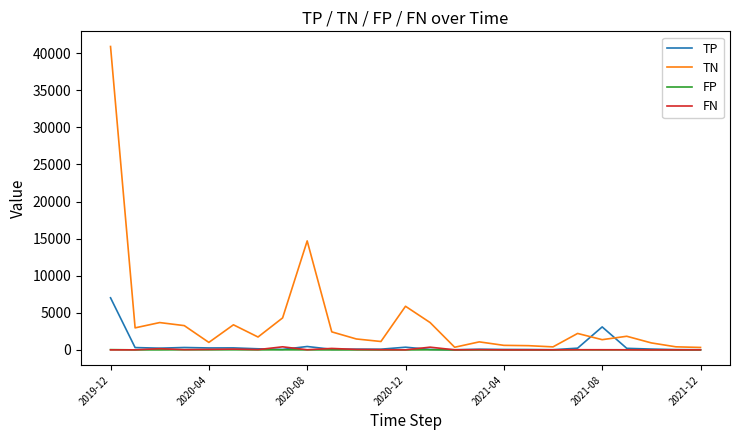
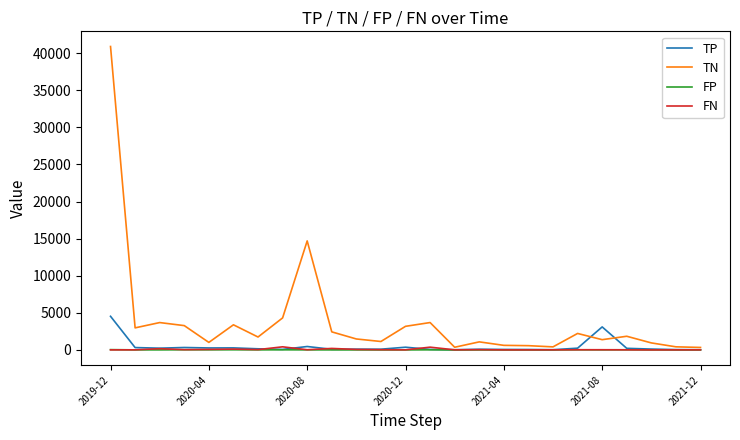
TP, 2019-12: 7000 -> 5000
TN, 2020-12: 6000 -> 3000
